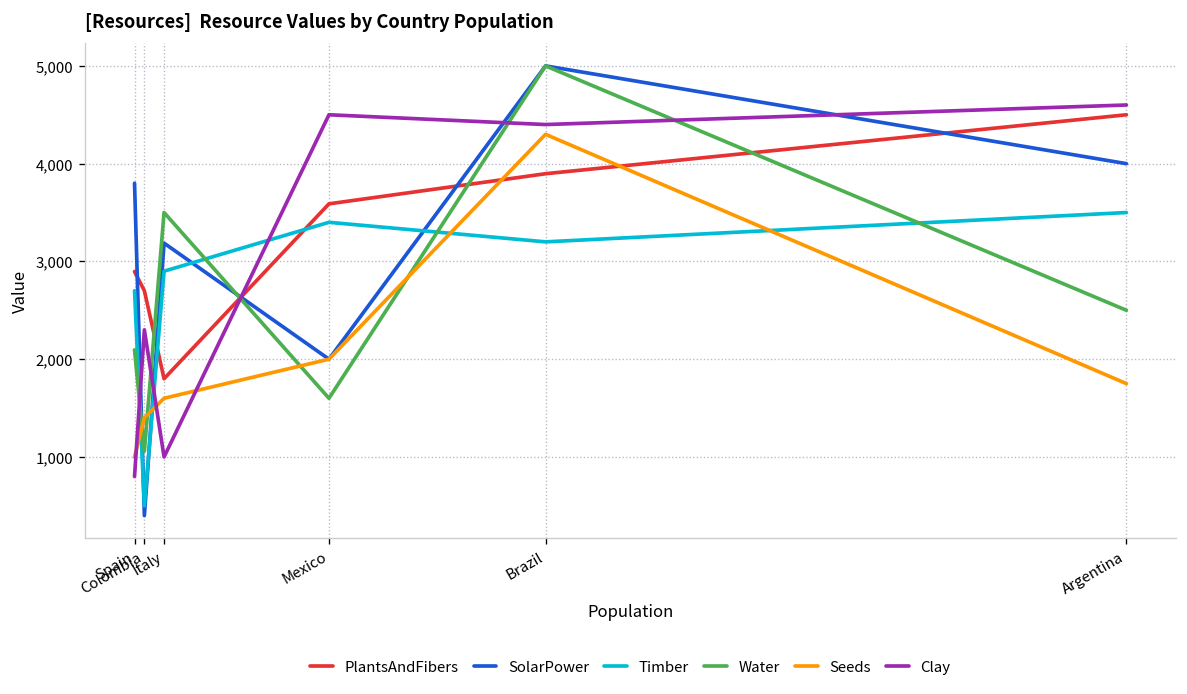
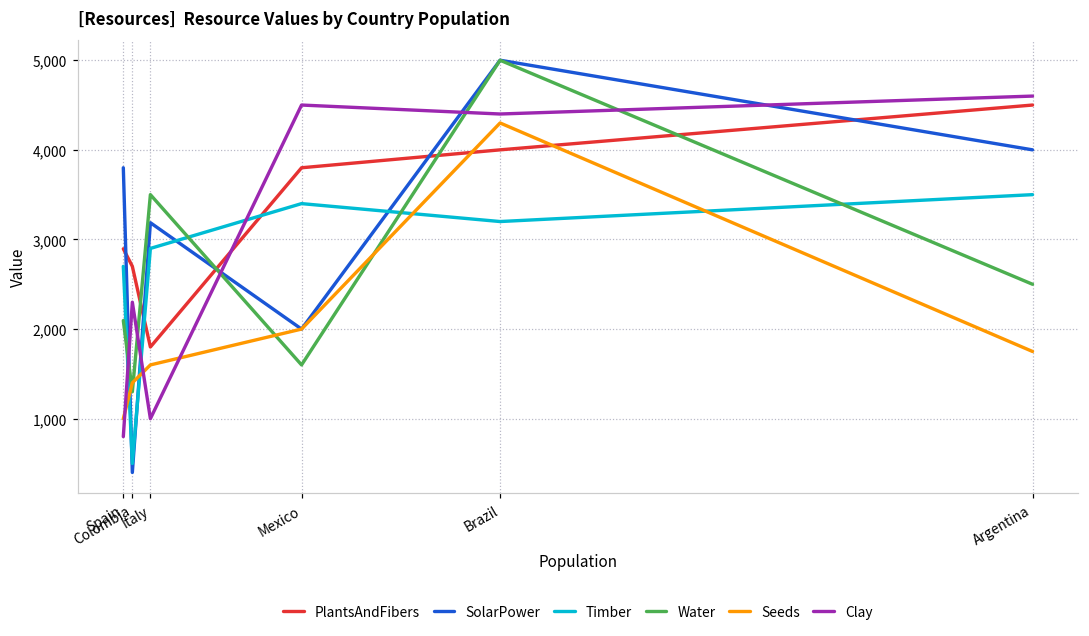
Water, Colombia: 1,100 -> 1,300
PlantsAndFibers, Mexico: 3,600 -> 3,800
PlantsAndFibers, Brazil: 3,900 -> 4,000
